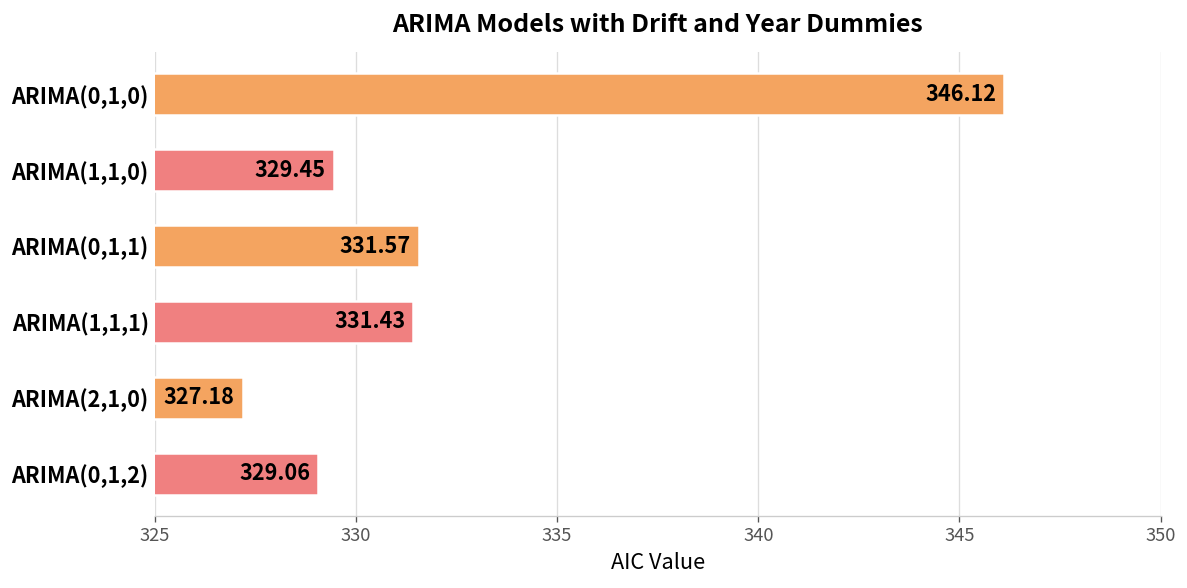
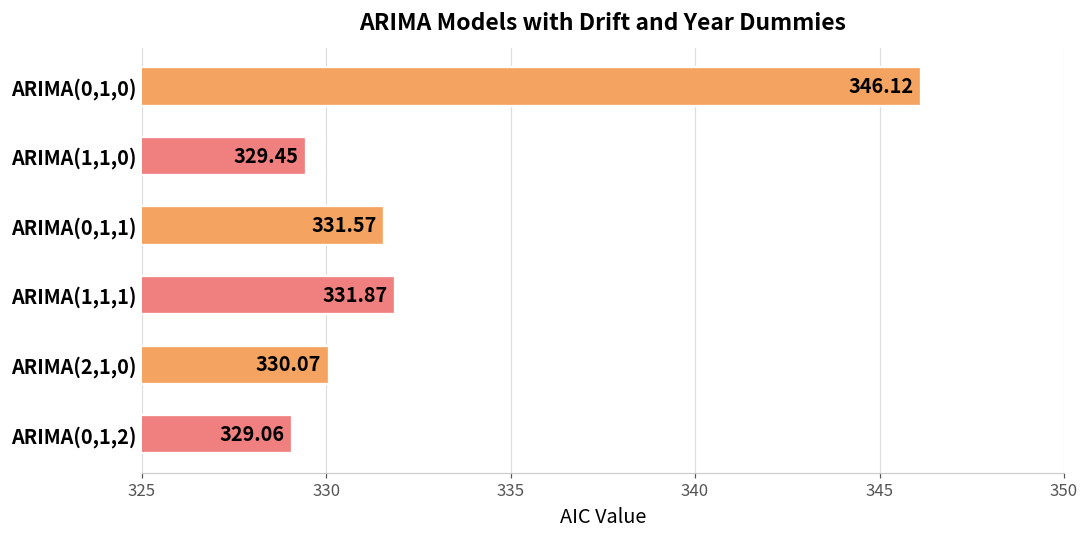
ARIMA(1,1,1): 331.43 -> 331.87
ARIMA(2,1,0): 327.18 -> 330.07
